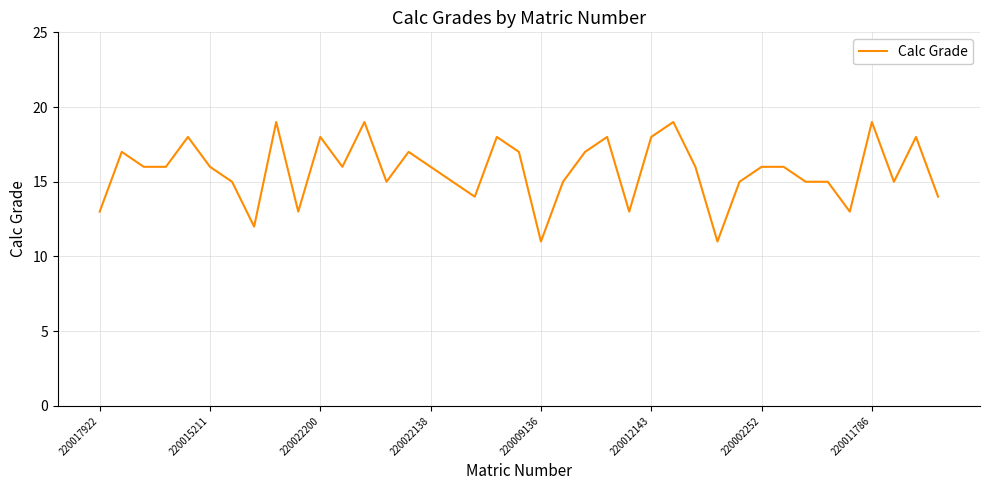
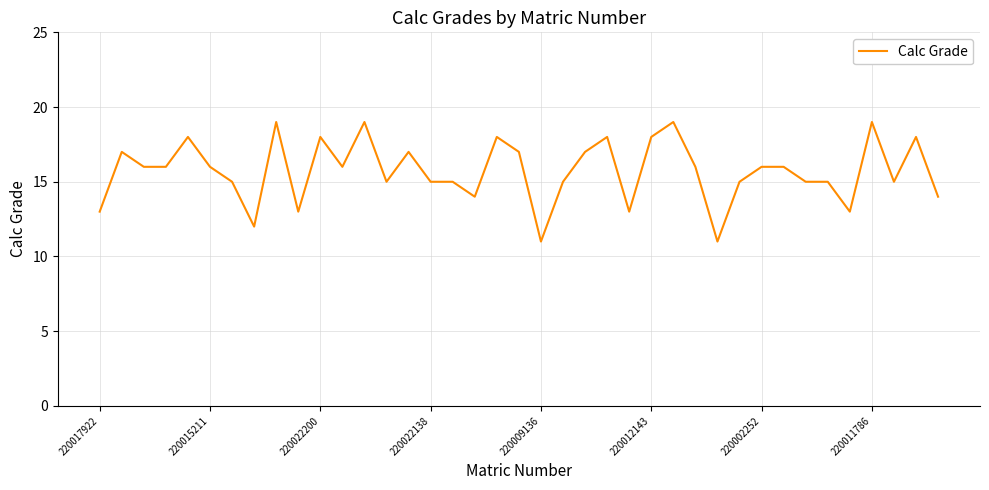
220022138: 16 -> 15
